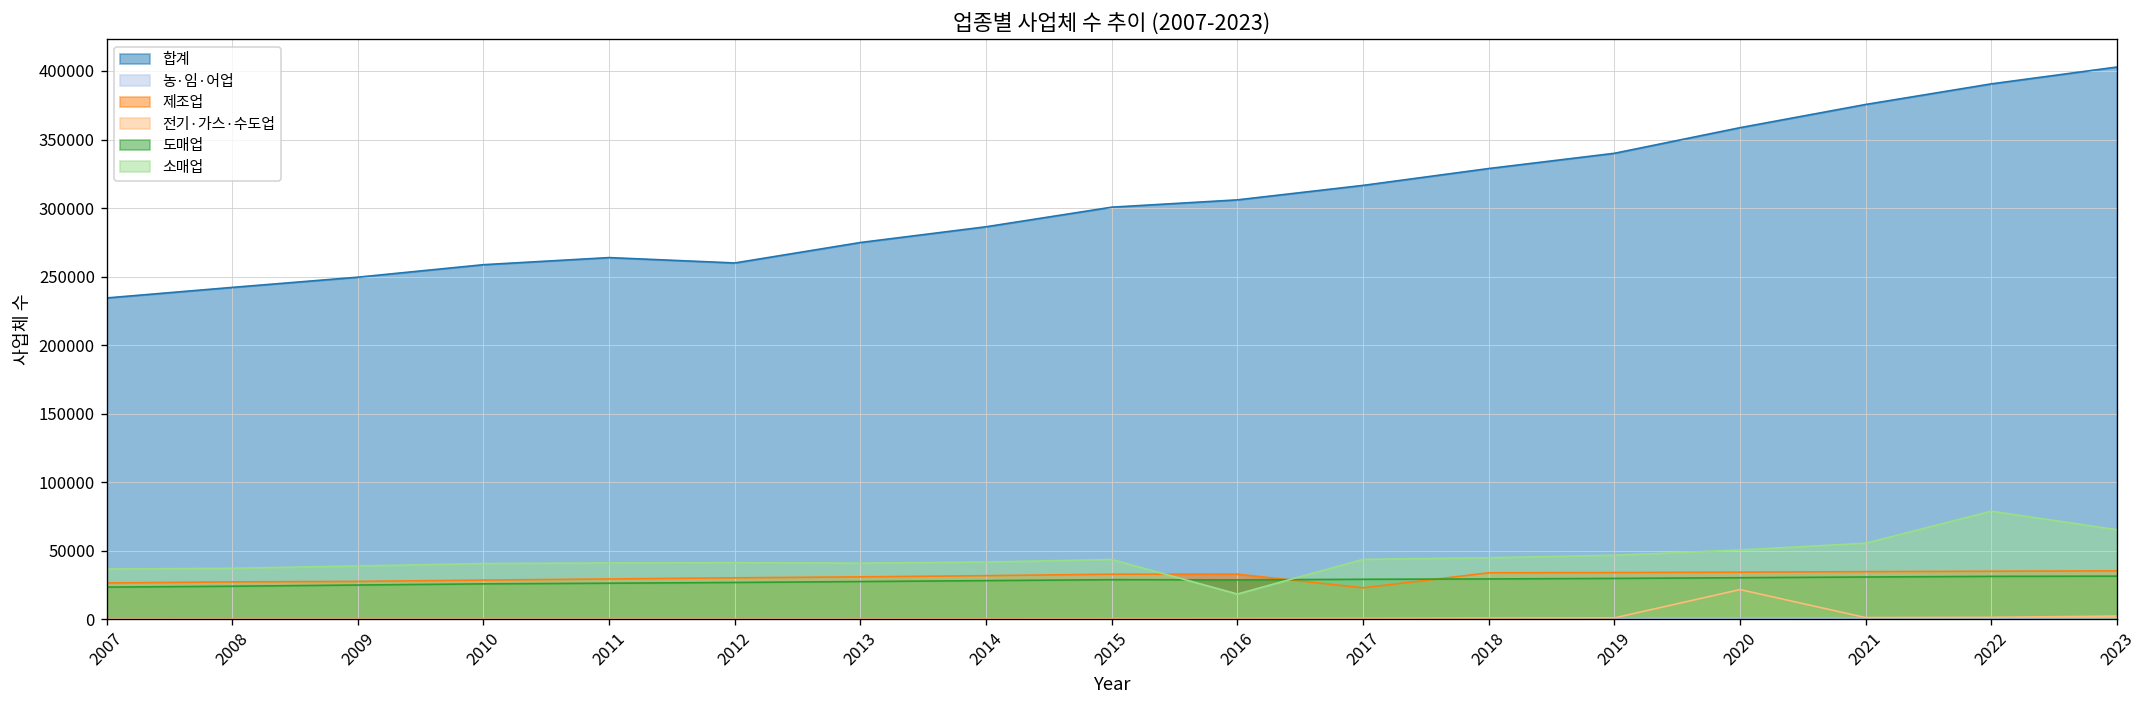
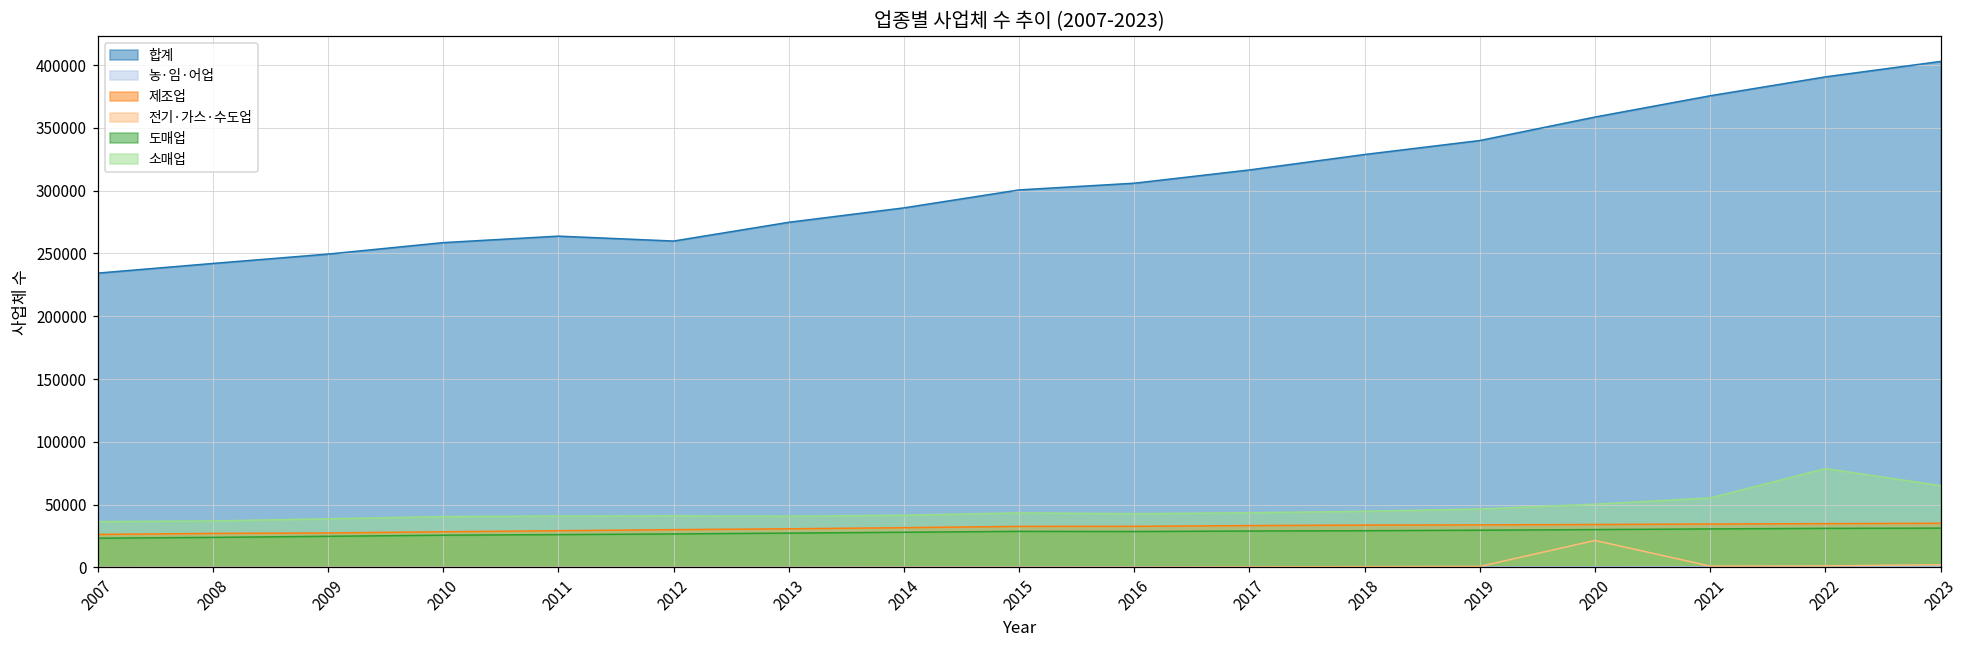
소매업, 2016: 18000 -> 43000
제조업, 2017: 23000 -> 33000
